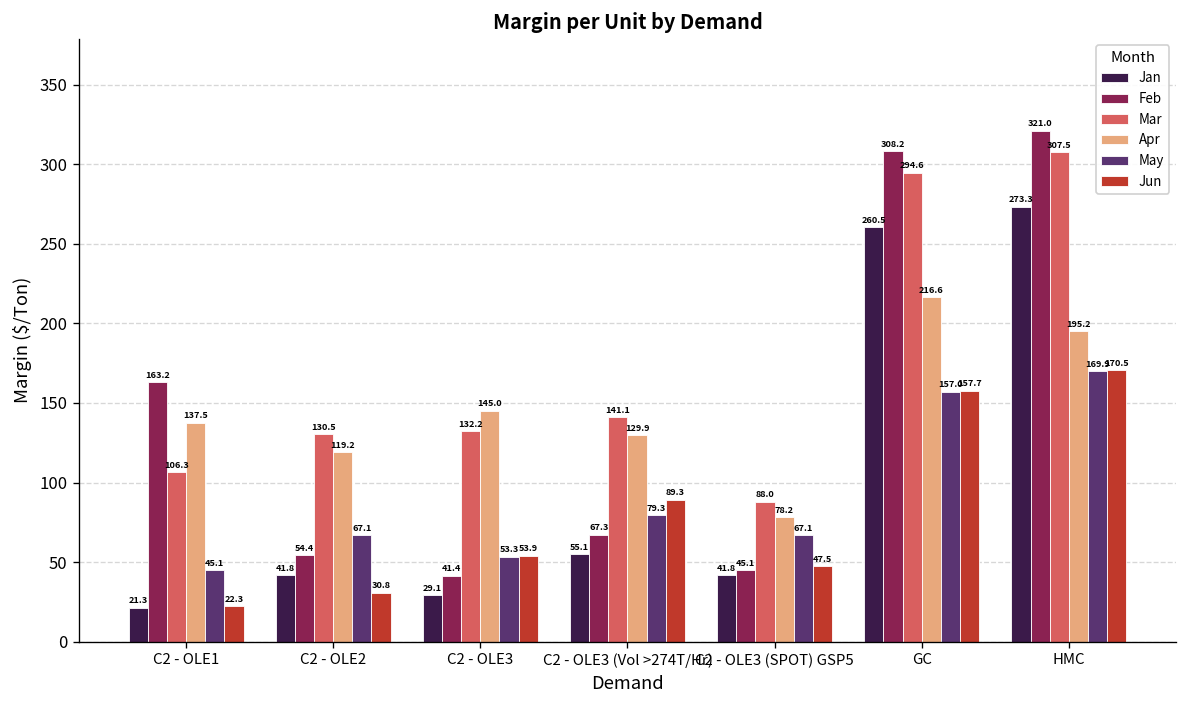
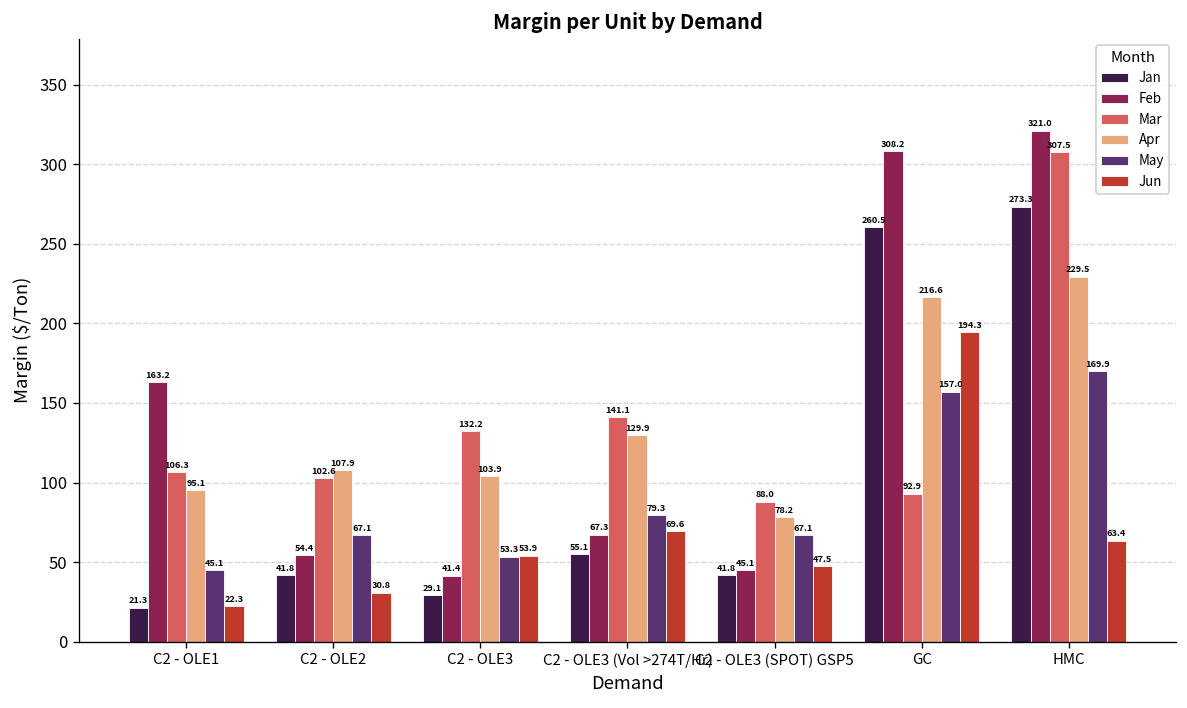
Apr, C2 - OLE1: 137.5 -> 95.1
Mar, C2 - OLE2: 130.5 -> 102.6
Apr, C2 - OLE2: 119.2 -> 107.9
Apr, C2 - OLE3: 145.0 -> 103.9
Jun, C2 - OLE3 (Vol >274T/Hr): 89.3 -> 69.6
Mar, GC: 294.6 -> 92.9
Jun, GC: 157.7 -> 194.3
Apr, HMC: 195.2 -> 229.5
Jun, HMC: 170.5 -> 63.4
